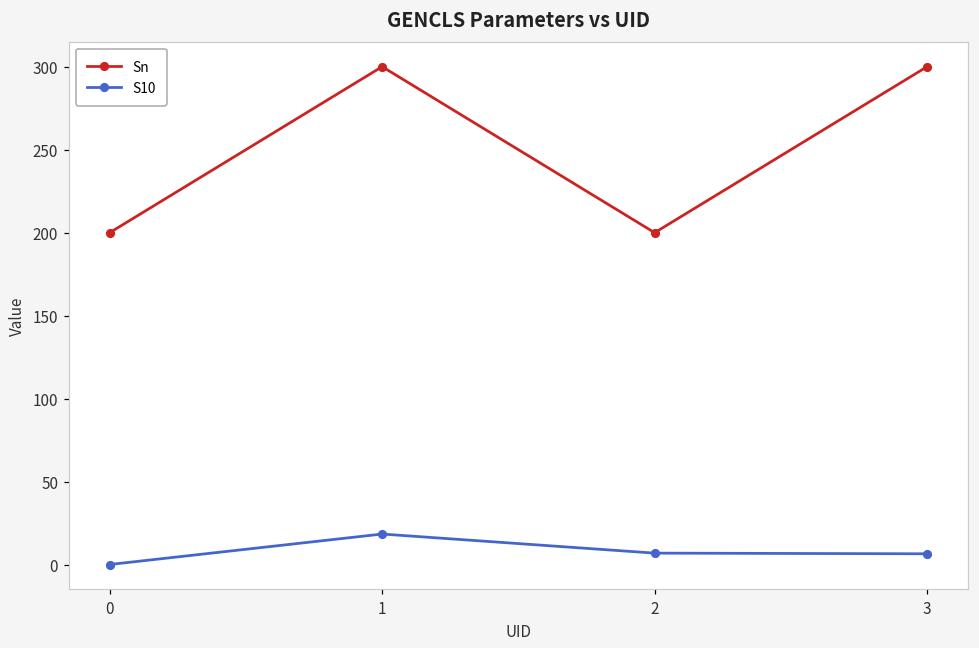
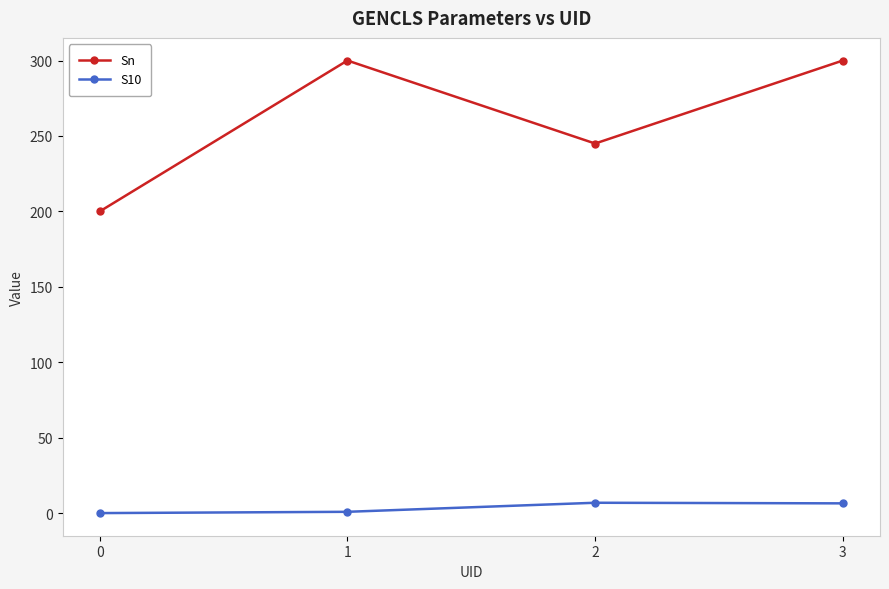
S10, 1: 19 -> 1
Sn, 2: 200 -> 245
